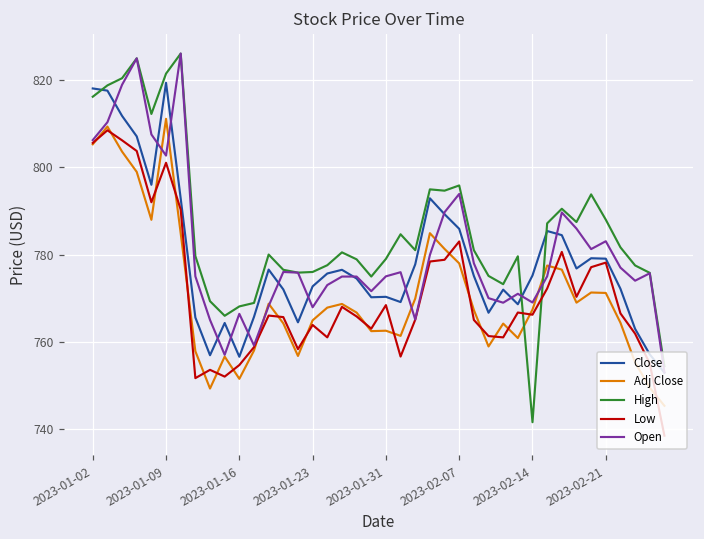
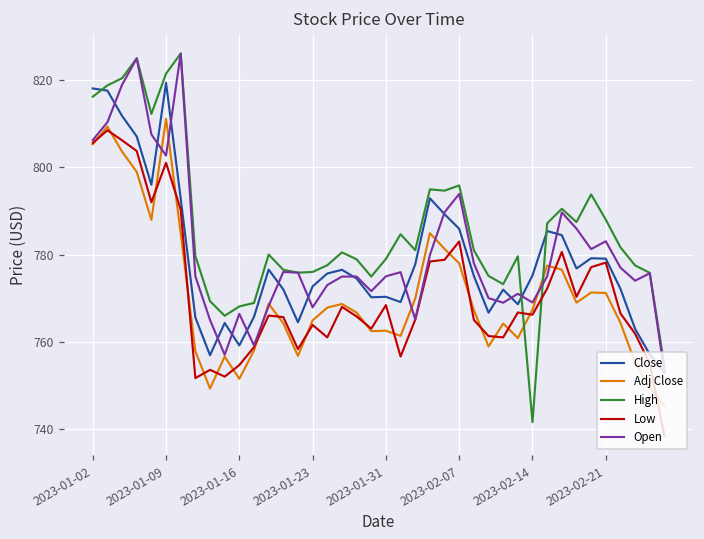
Close, 2023-01-16: 757 -> 759
